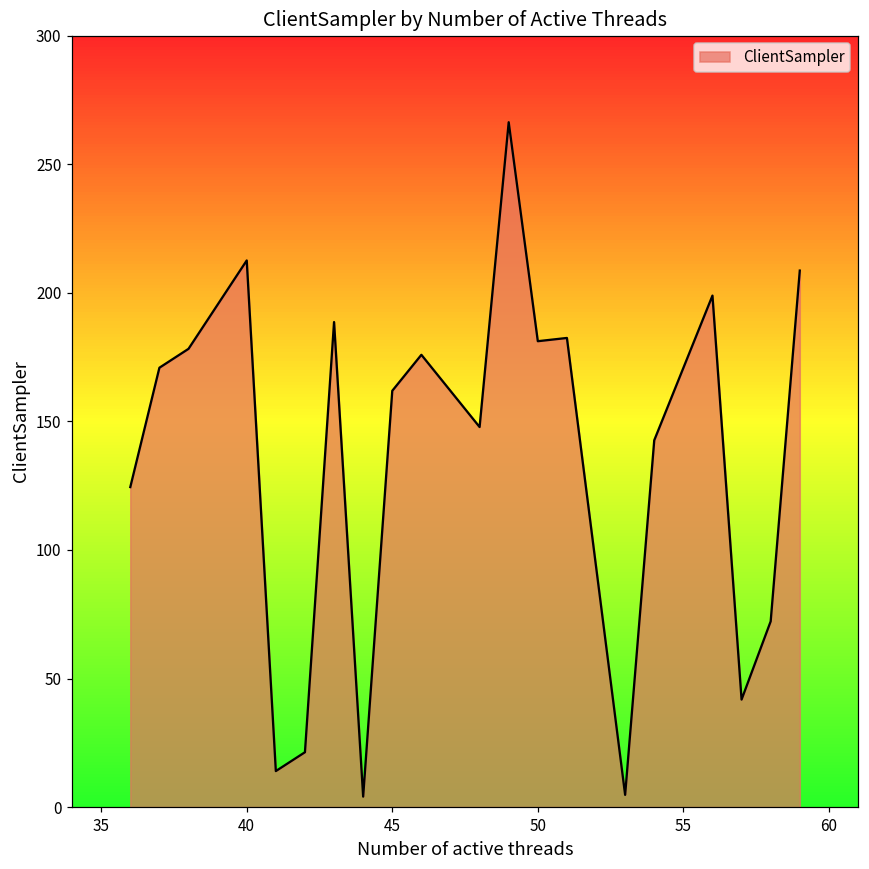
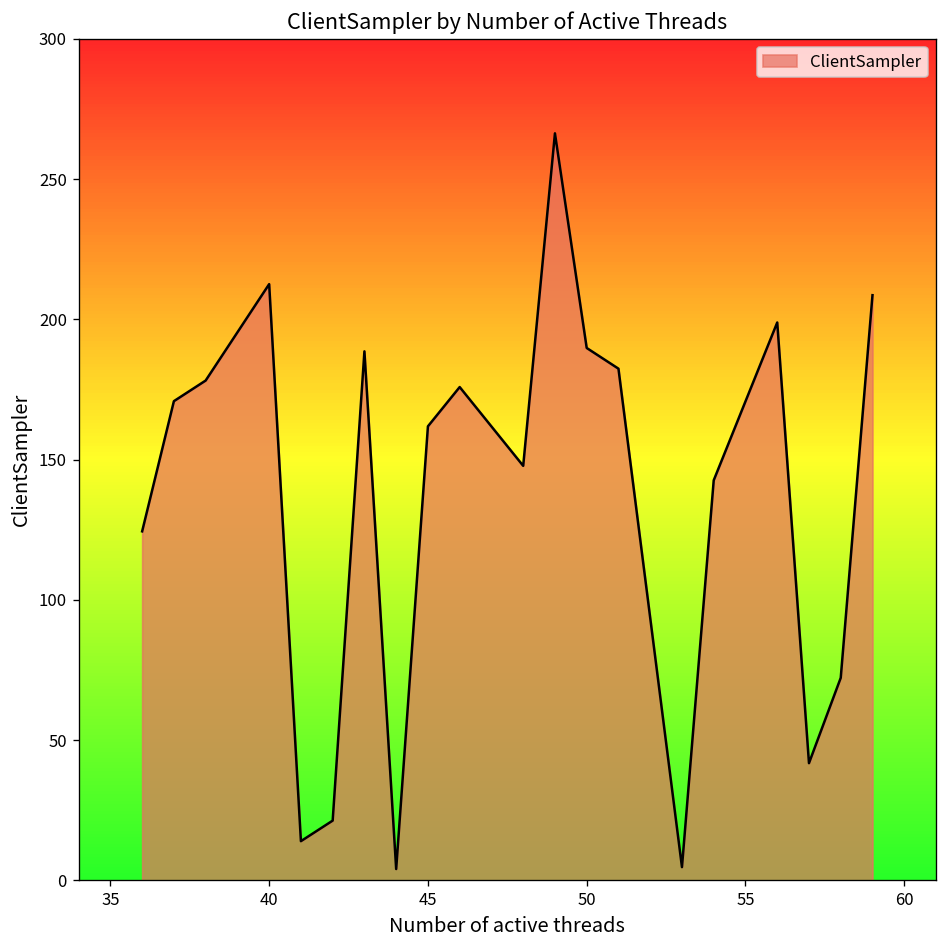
50: 181 -> 190
